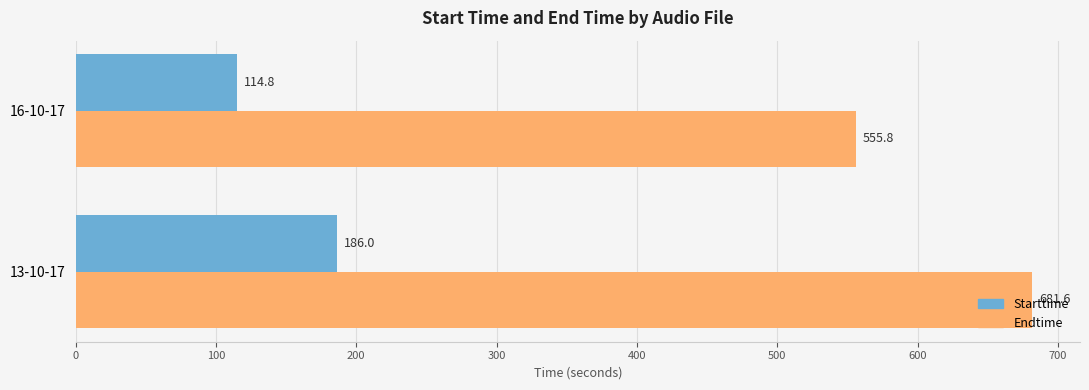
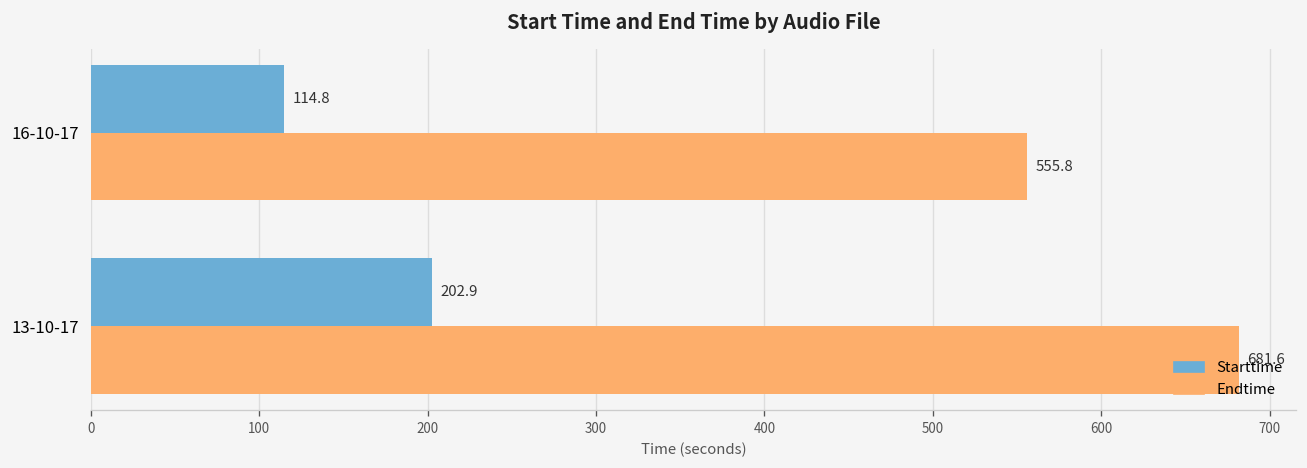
Starttime, 13-10-17: 186.0 -> 202.9
